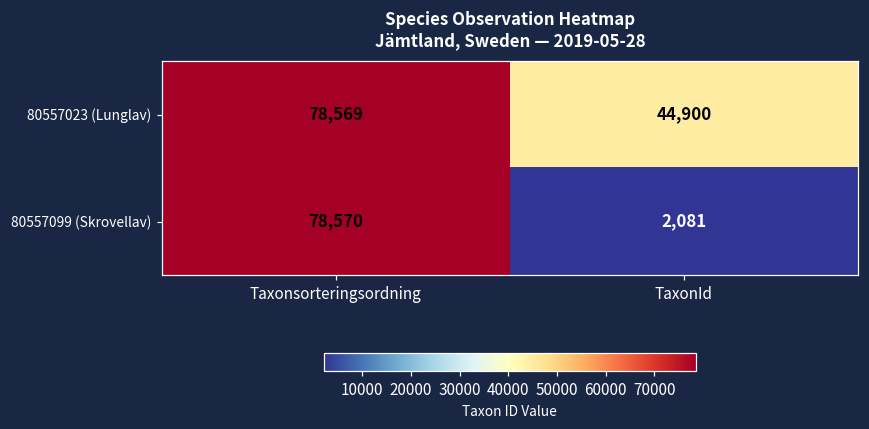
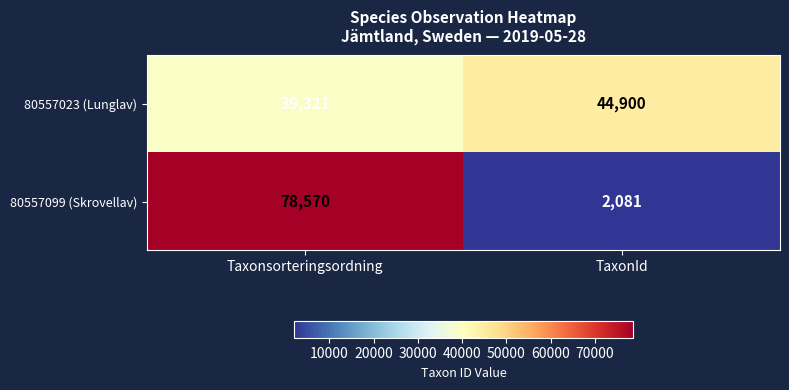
80557023 (Lunglav), Taxonsorteringsordning: 78,569 -> 39,321
